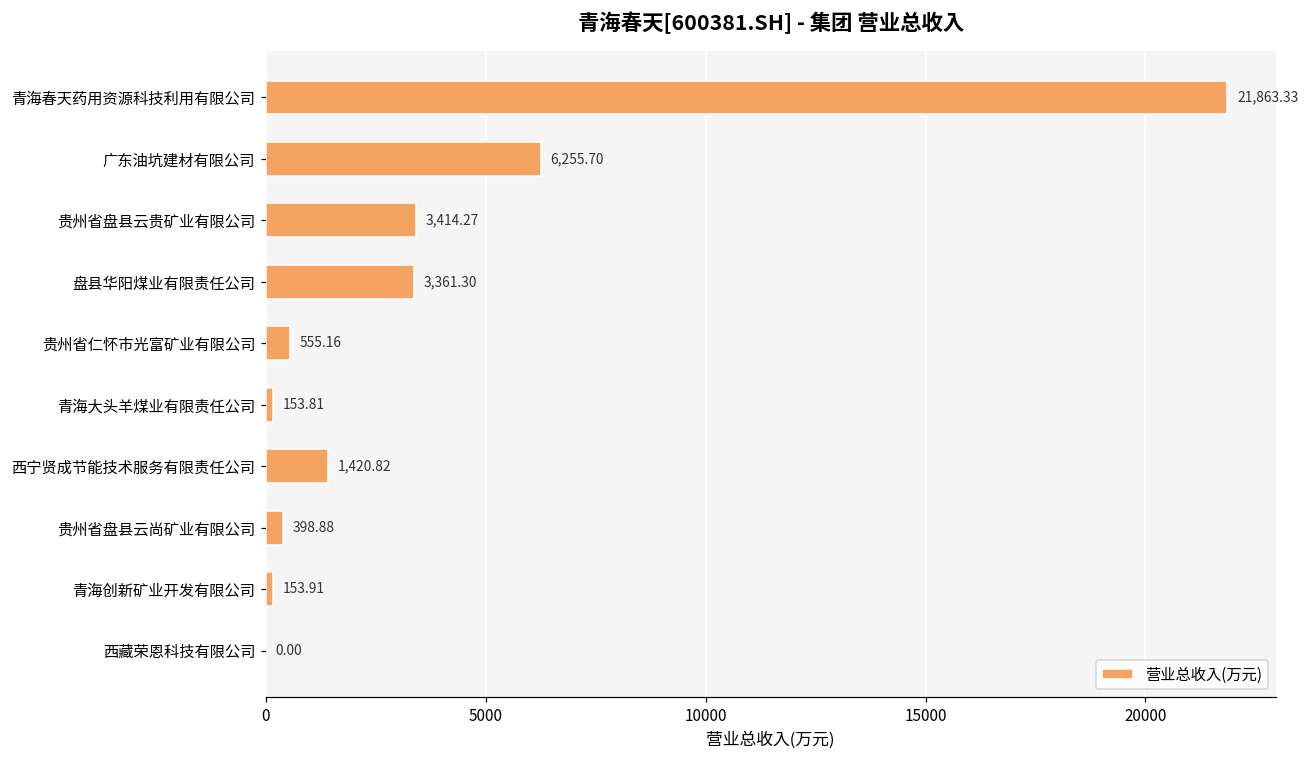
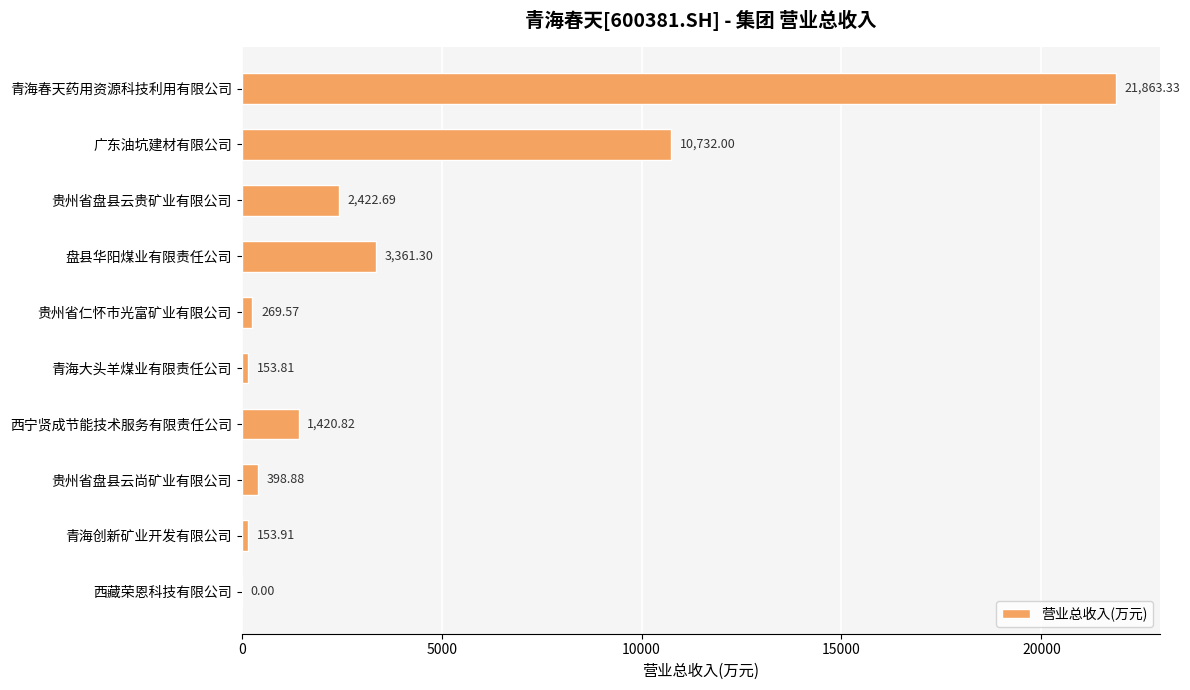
广东油坑建材有限公司: 6,255.70 -> 10,732.00
贵州省盘县云贵矿业有限公司: 3,414.27 -> 2,422.69
贵州省仁怀市光富矿业有限公司: 555.16 -> 269.57
